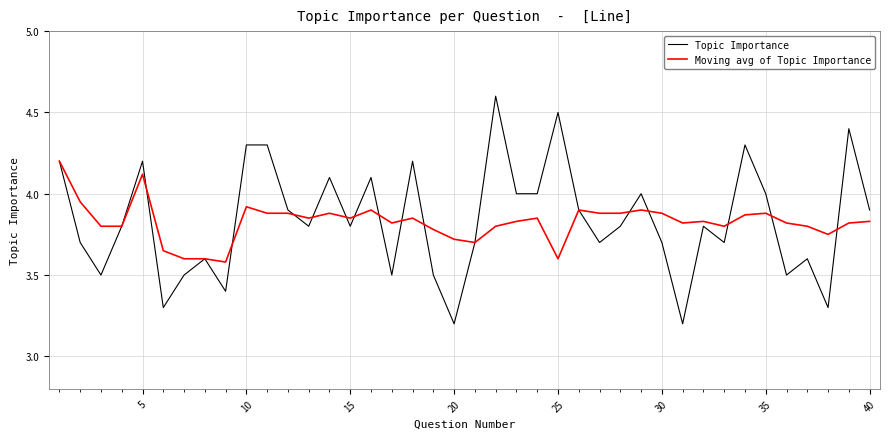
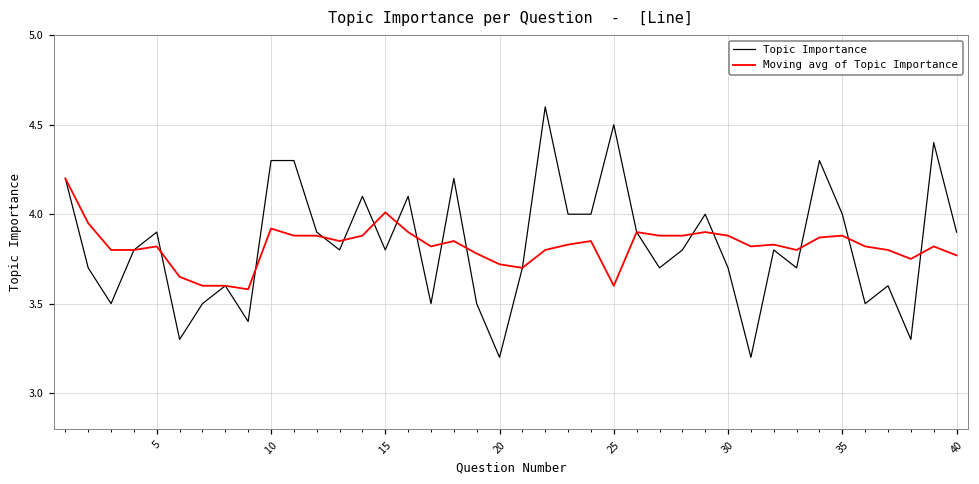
Topic Importance, 5: 4.2 -> 3.9
Moving avg of Topic Importance, 5: 4.12 -> 3.82
Moving avg of Topic Importance, 15: 3.85 -> 4.01
Moving avg of Topic Importance, 40: 3.83 -> 3.77
